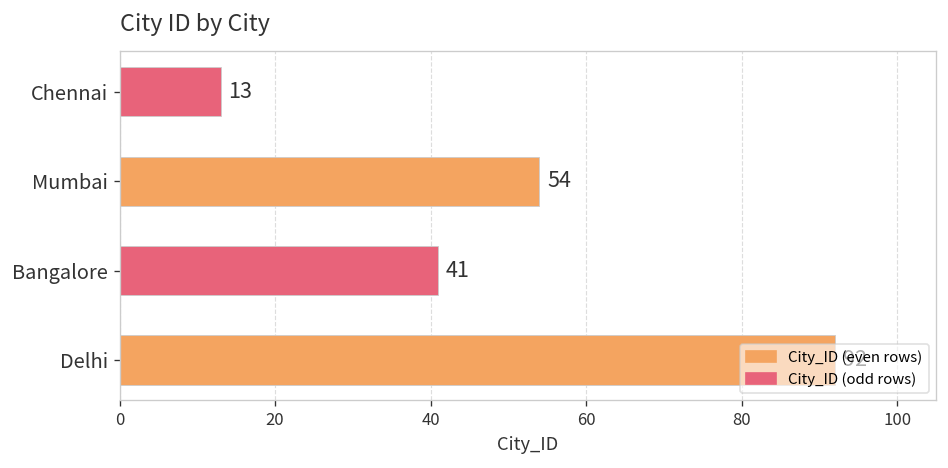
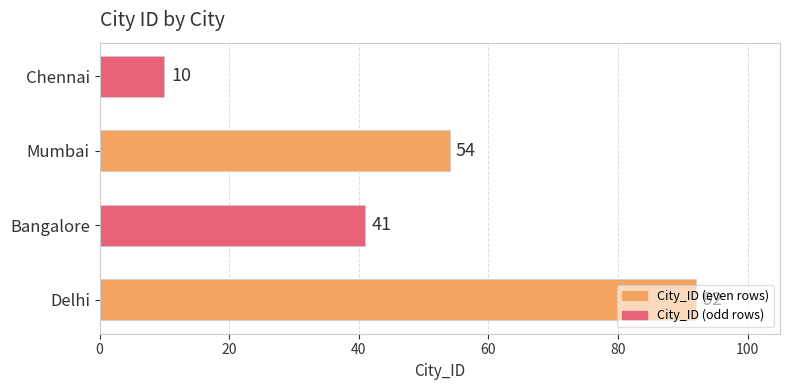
Chennai: 13 -> 10
